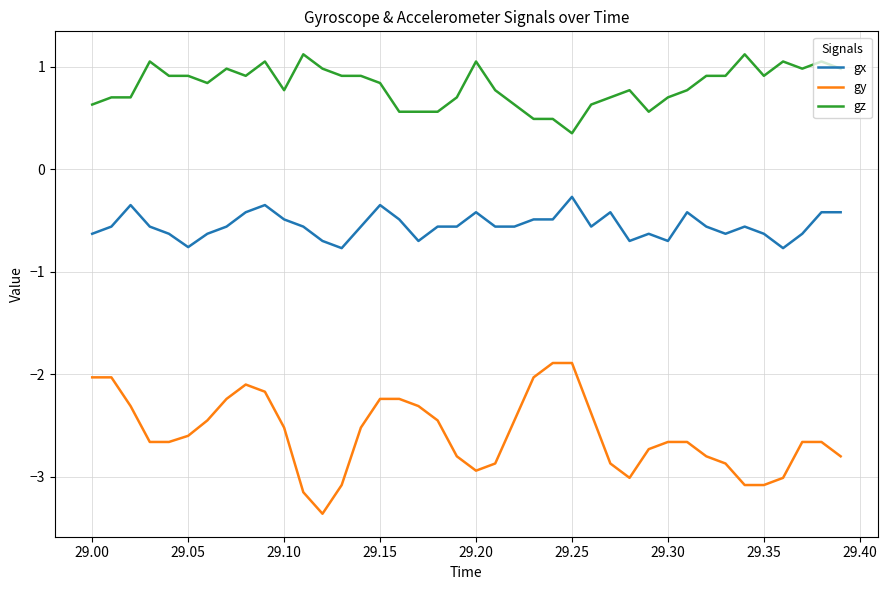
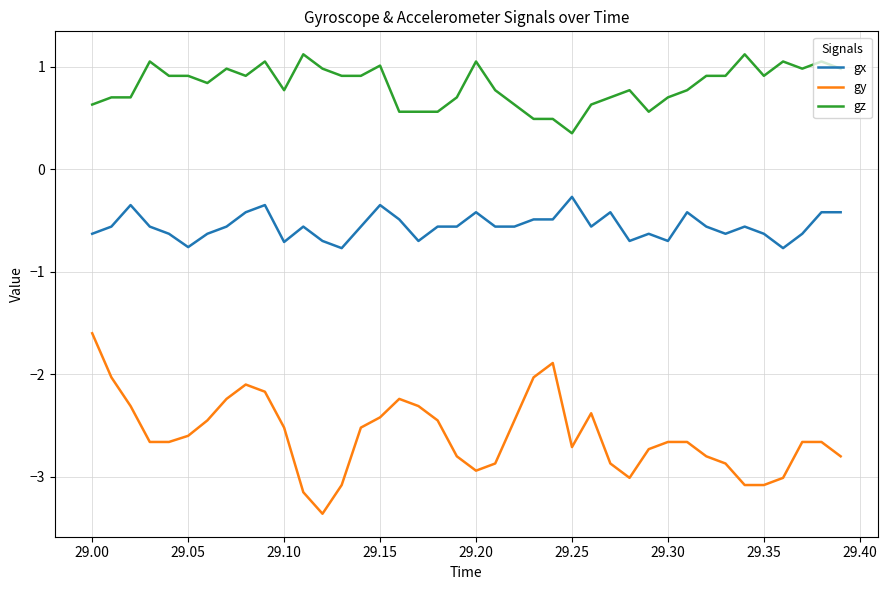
gy, 29.00: -2.03 -> -1.60
gx, 29.10: -0.49 -> -0.71
gy, 29.15: -2.24 -> -2.42
gz, 29.15: 0.84 -> 1.01
gy, 29.25: -1.89 -> -2.71
